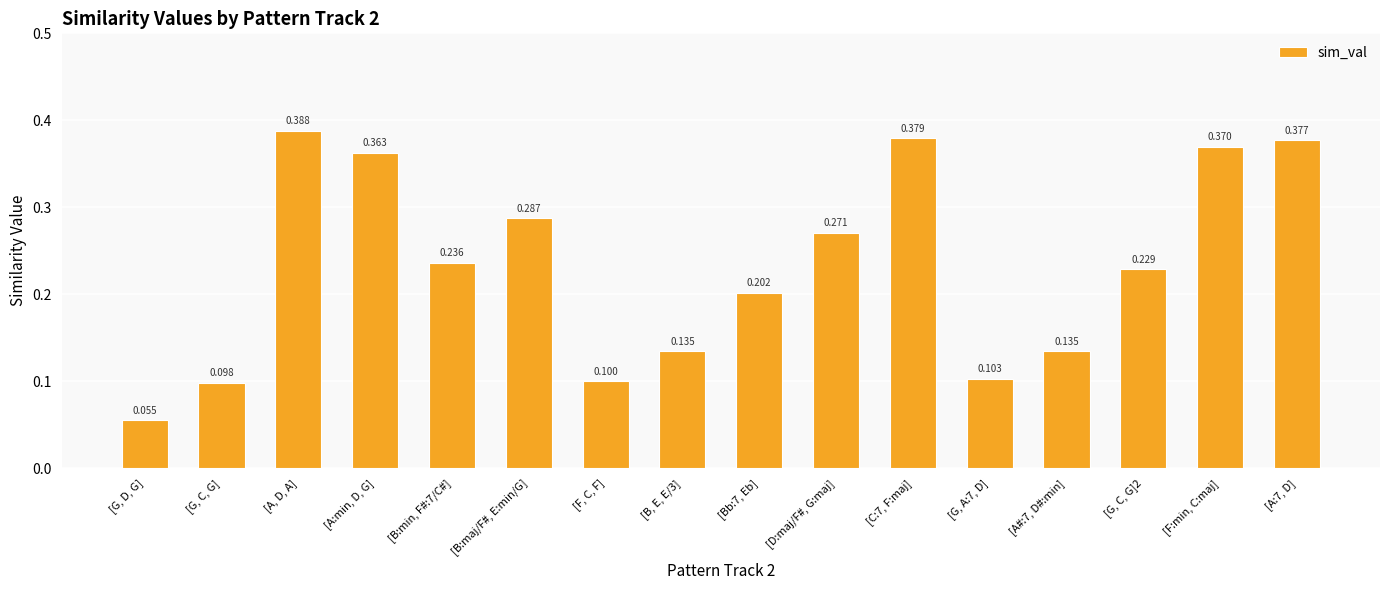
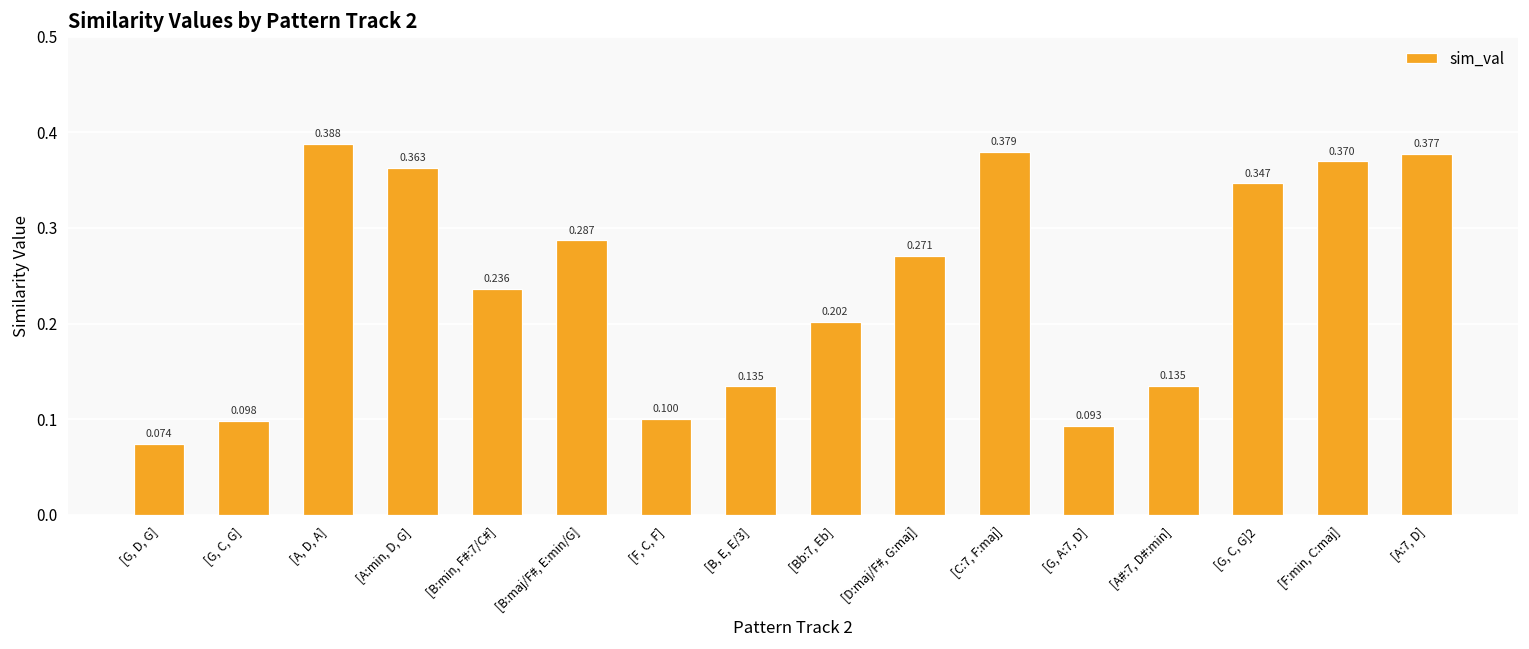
[G, D, G]: 0.055 -> 0.074
[G, A:7, D]: 0.103 -> 0.093
[G, C, G]2: 0.229 -> 0.347
